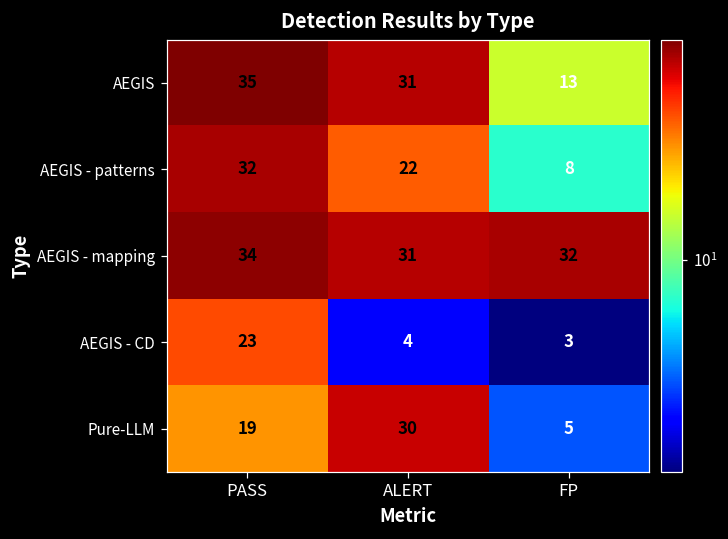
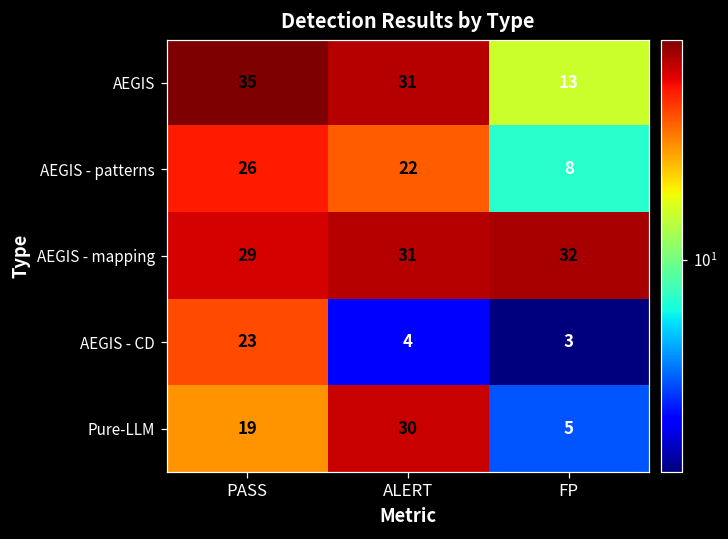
AEGIS - patterns, PASS: 32 -> 26
AEGIS - mapping, PASS: 34 -> 29
